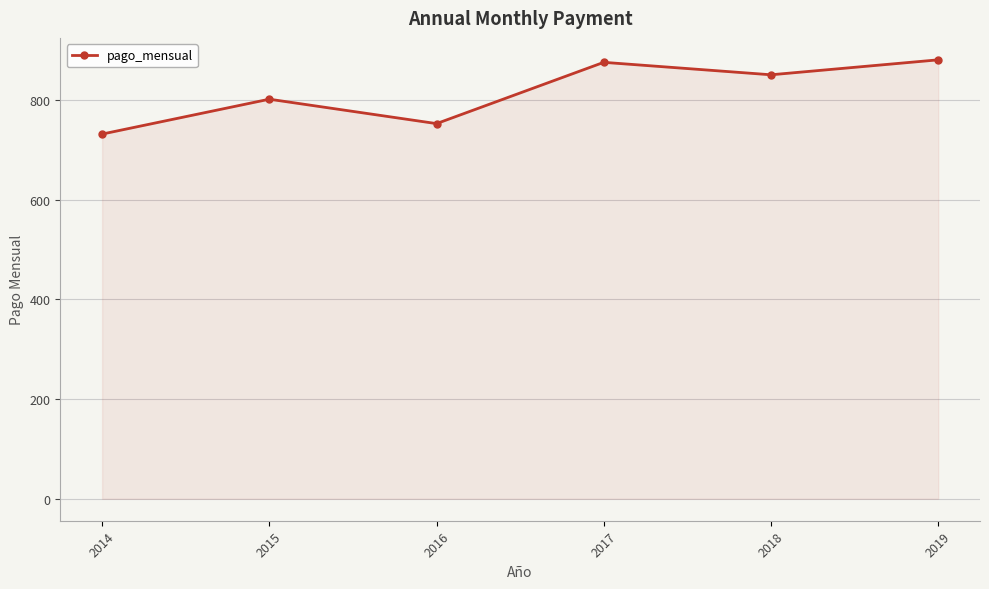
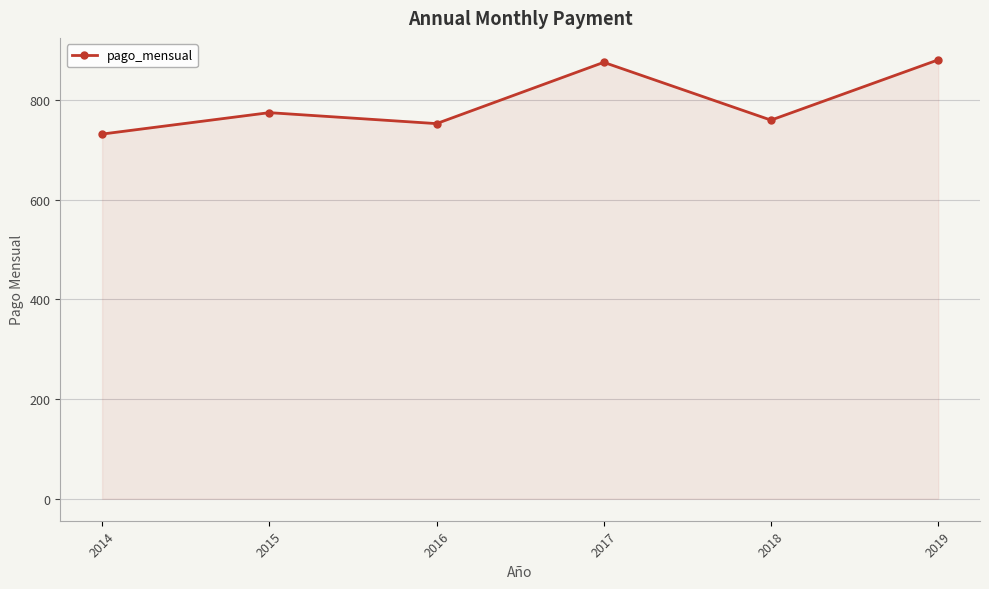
2015: 800 -> 780
2018: 850 -> 760
